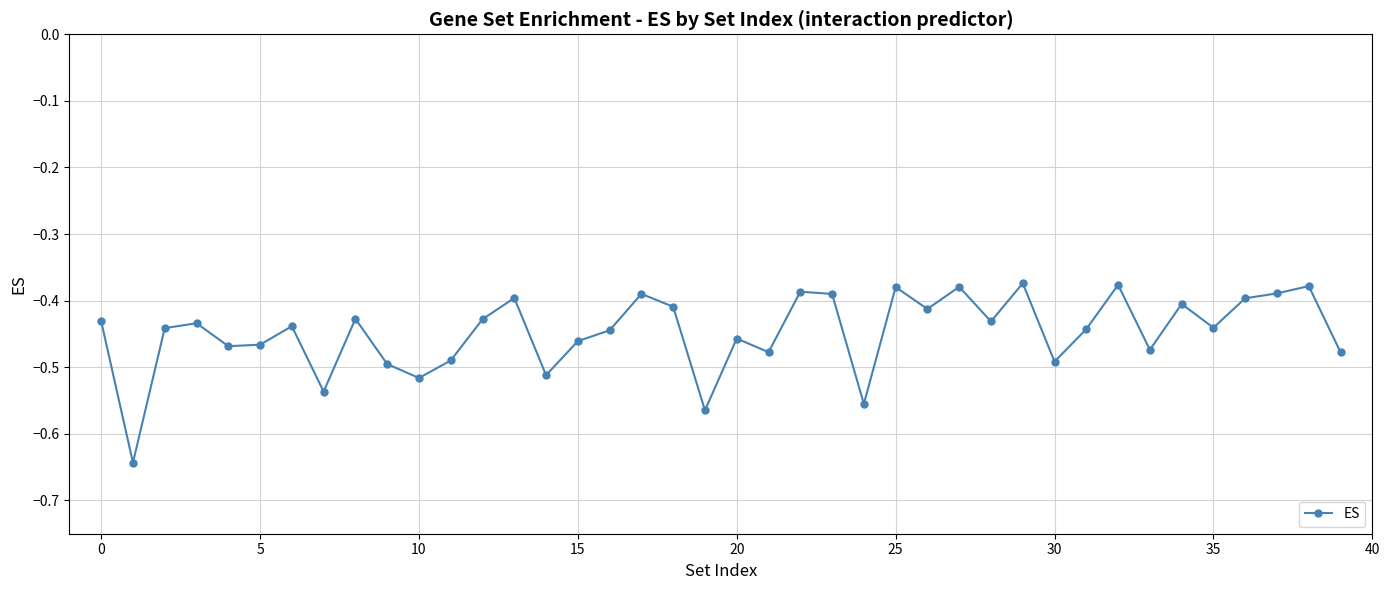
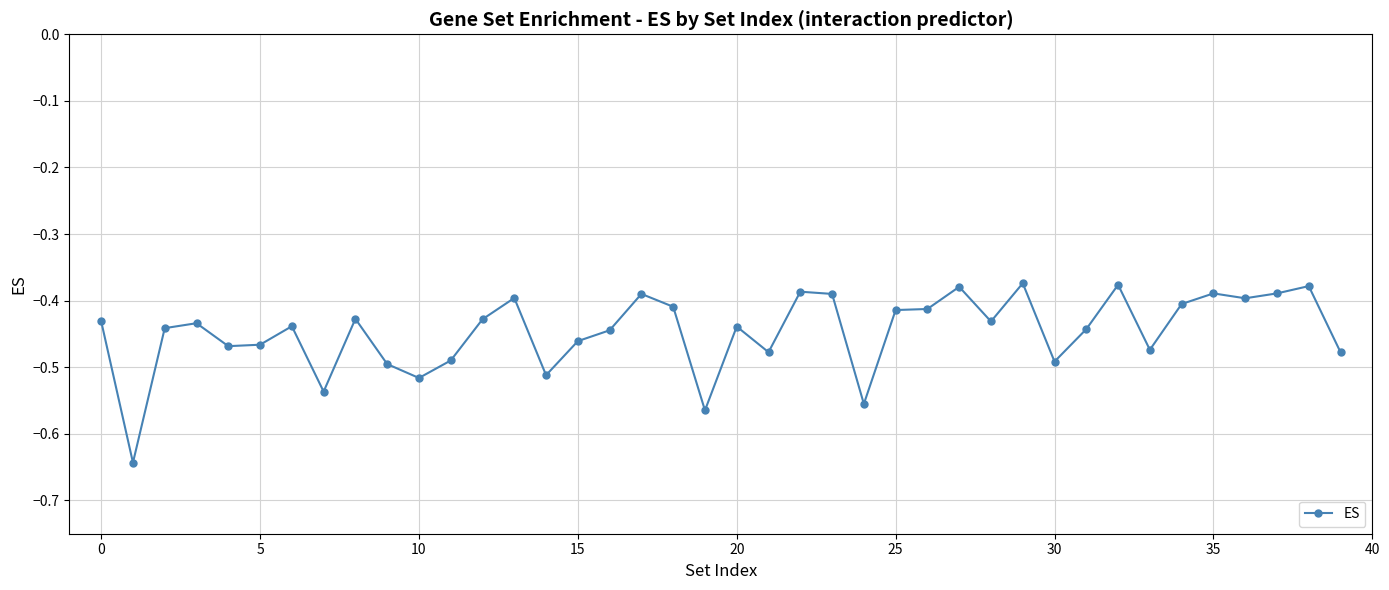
20: -0.46 -> -0.44
25: -0.38 -> -0.41
35: -0.44 -> -0.39
